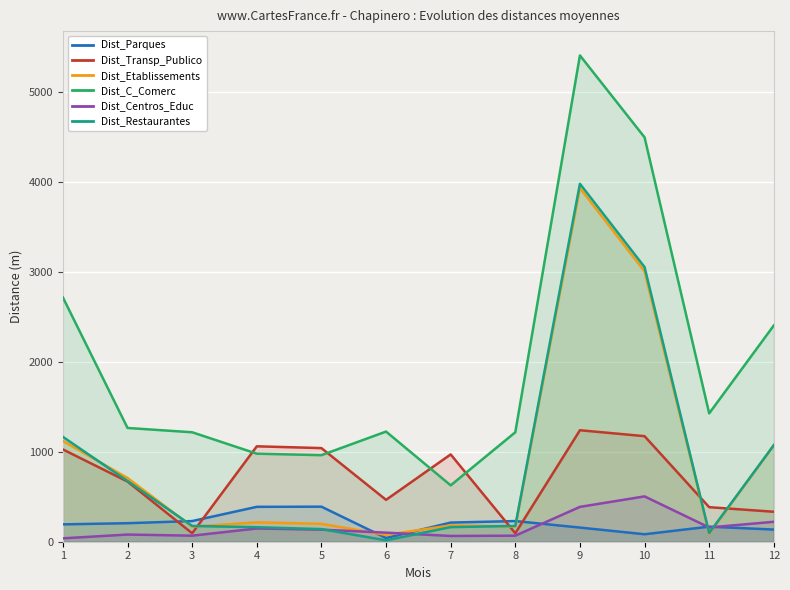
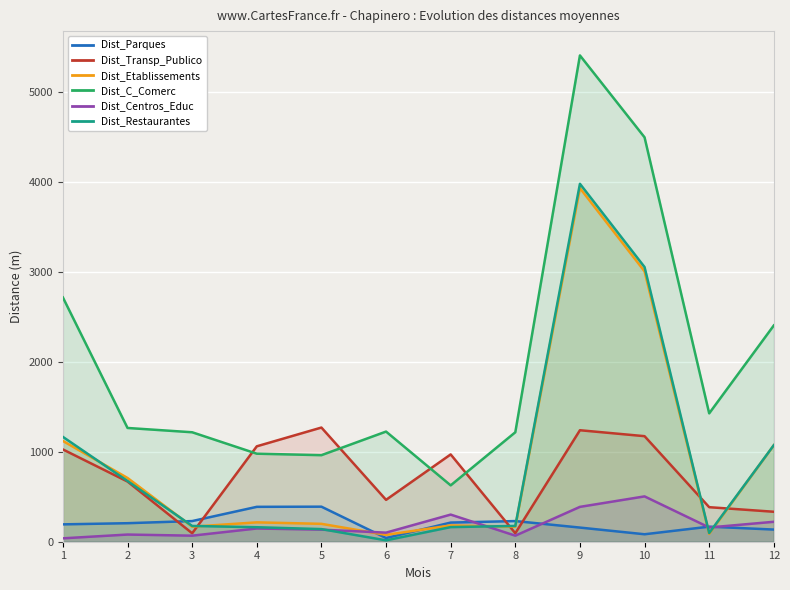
Dist_Transp_Publico, 5: 1000 -> 1300
Dist_Centros_Educ, 7: 100 -> 300
